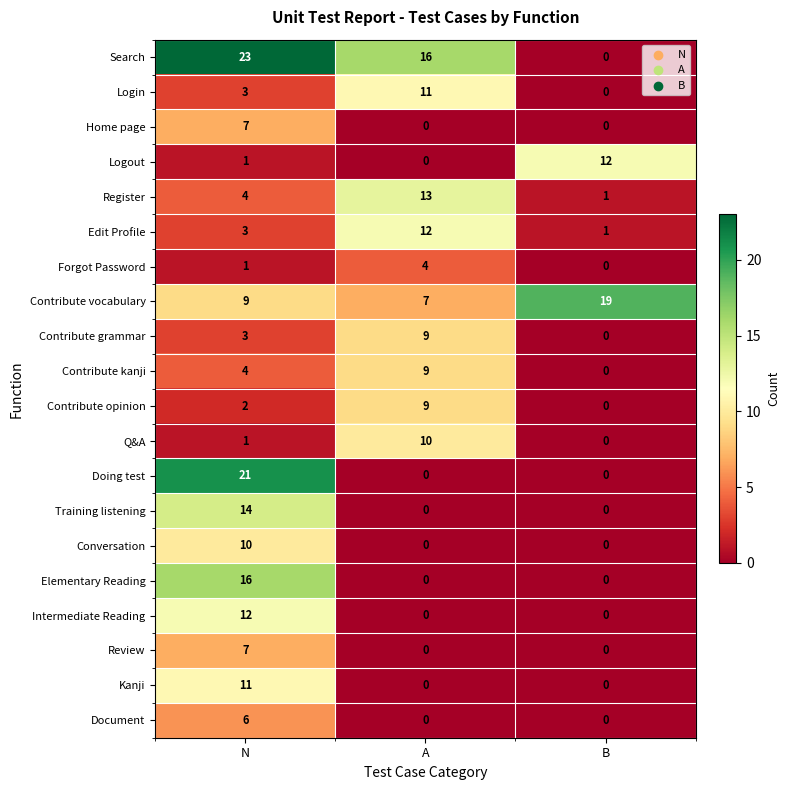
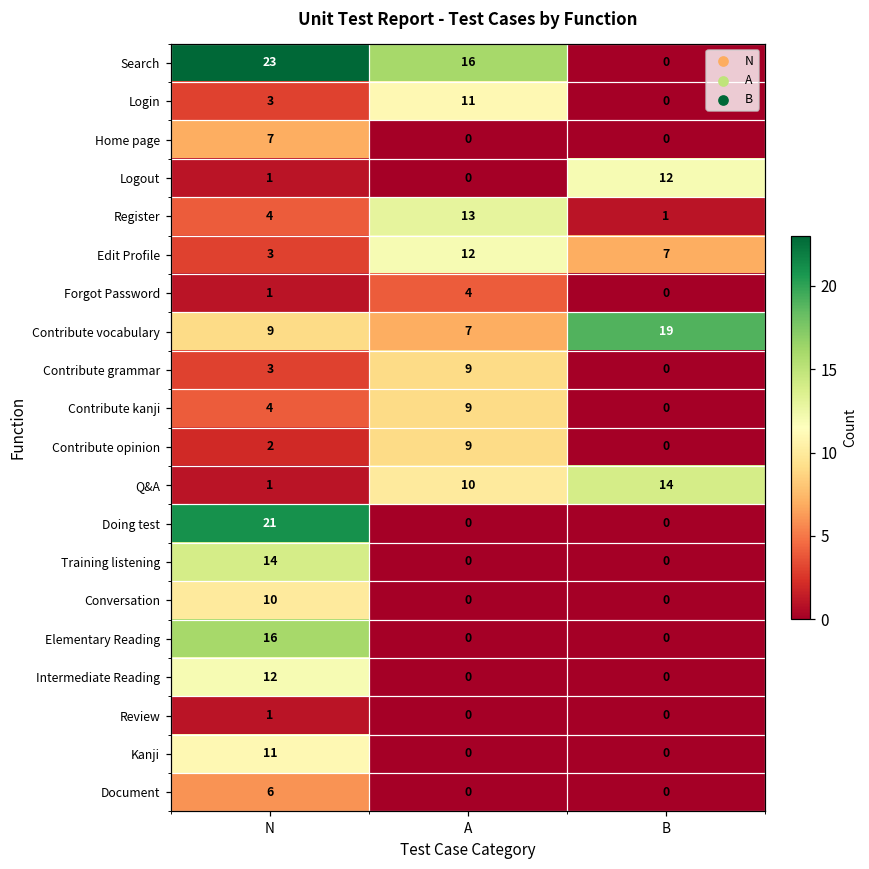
Edit Profile, B: 1 -> 7
Q&A, B: 0 -> 14
Review, N: 7 -> 1
